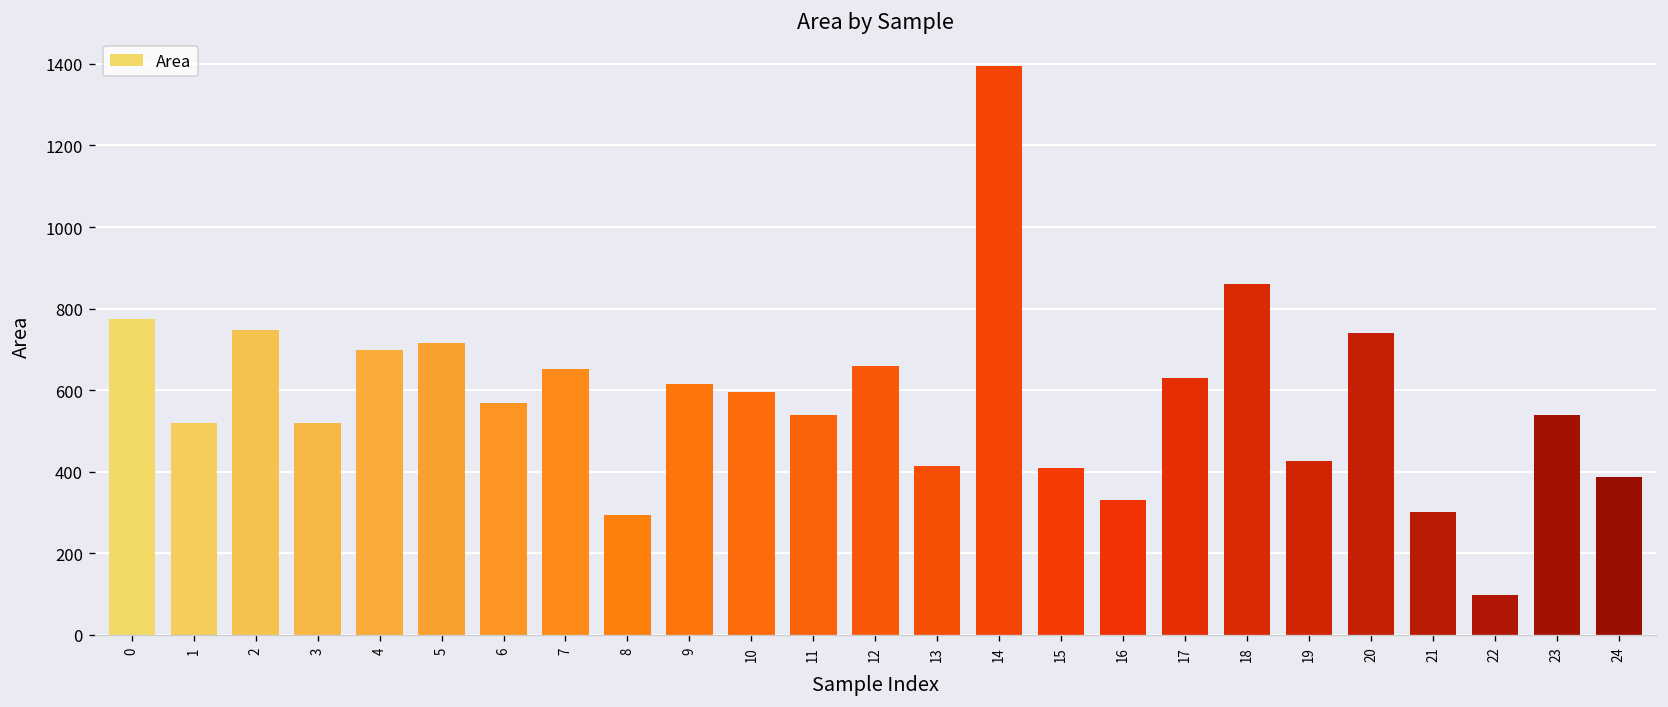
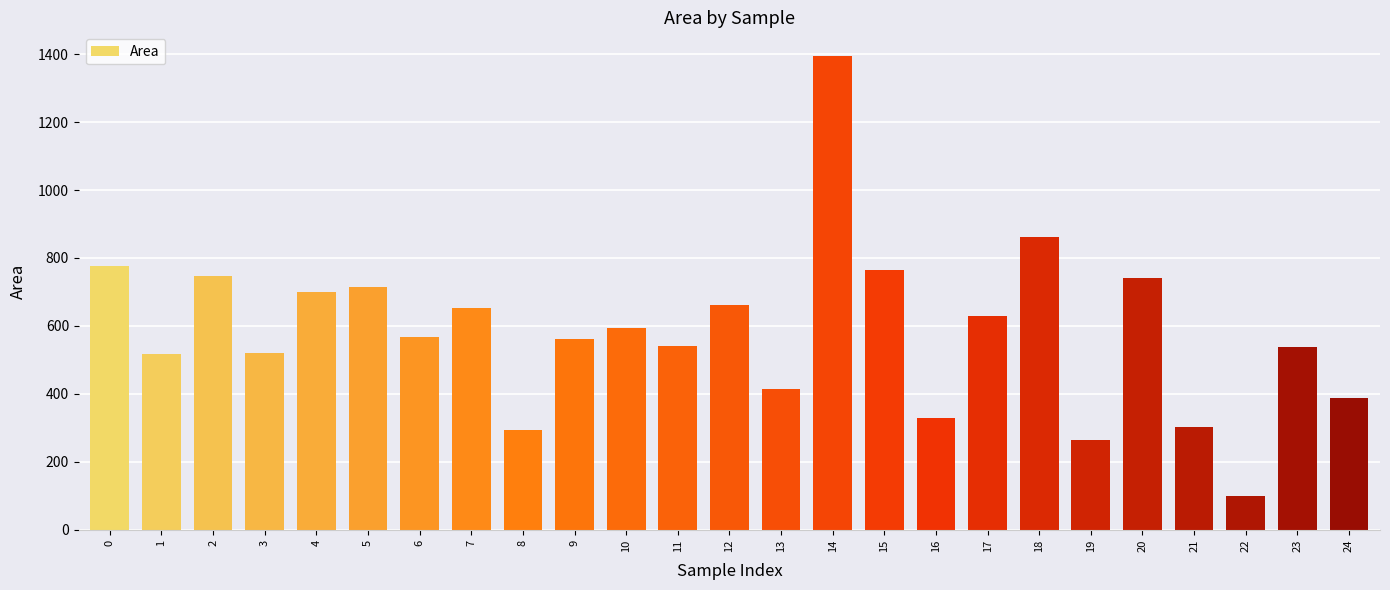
9: 610 -> 560
15: 410 -> 770
19: 430 -> 260
